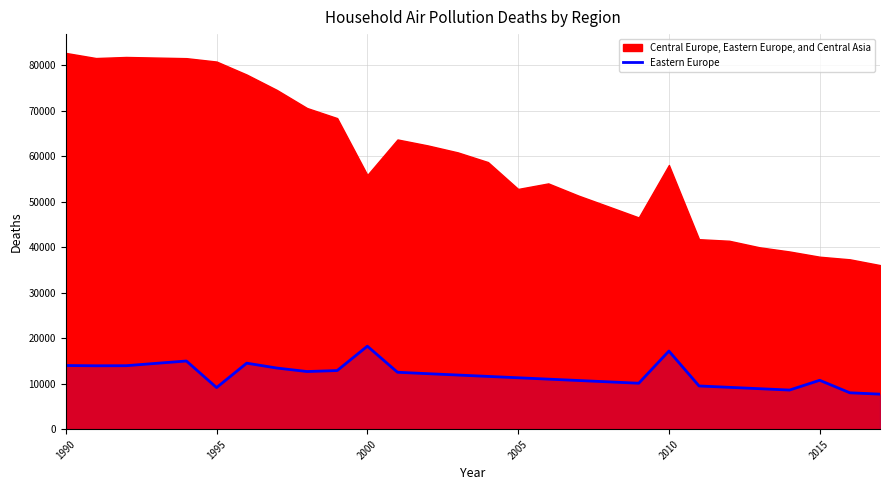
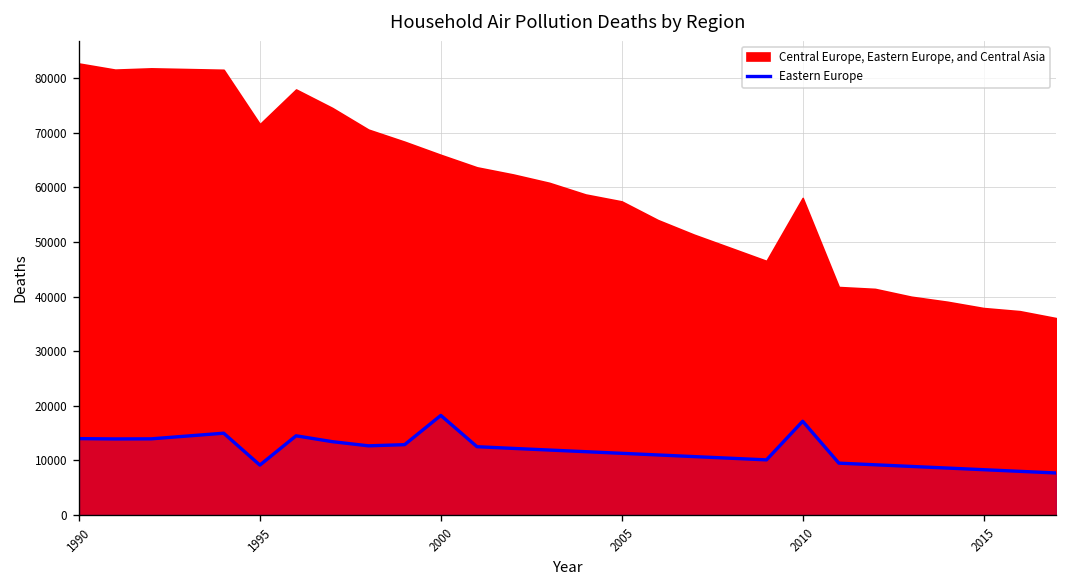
Central Europe, Eastern Europe, and Central Asia, 1995: 81000 -> 72000
Central Europe, Eastern Europe, and Central Asia, 2000: 56000 -> 66000
Central Europe, Eastern Europe, and Central Asia, 2005: 53000 -> 57000
Eastern Europe, 2015: 11000 -> 8000
